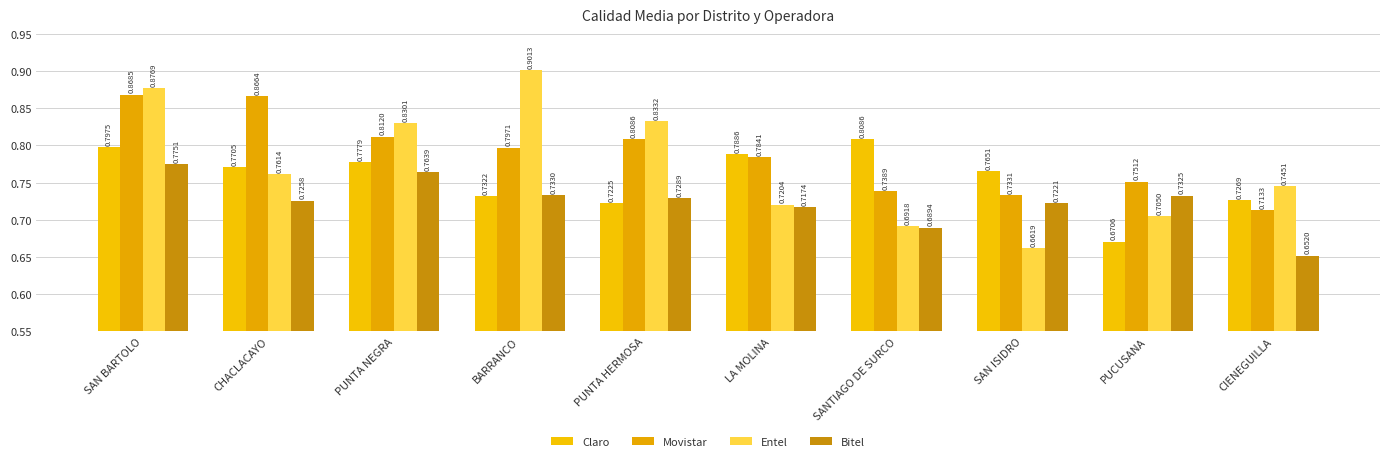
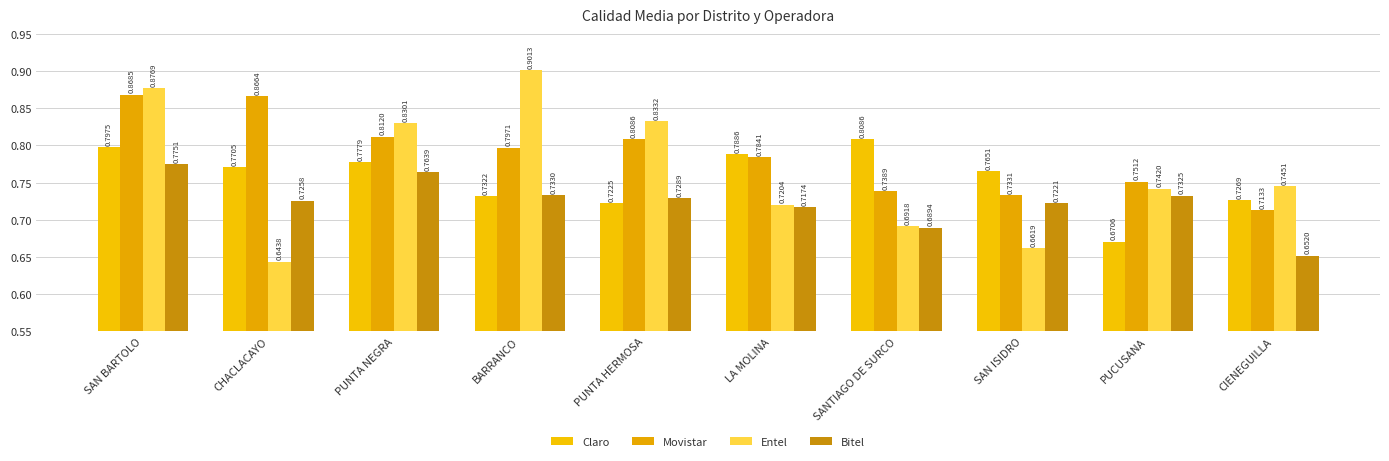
Entel, CHACLACAYO: 0.7614 -> 0.6438
Entel, PUCUSANA: 0.7050 -> 0.7420
